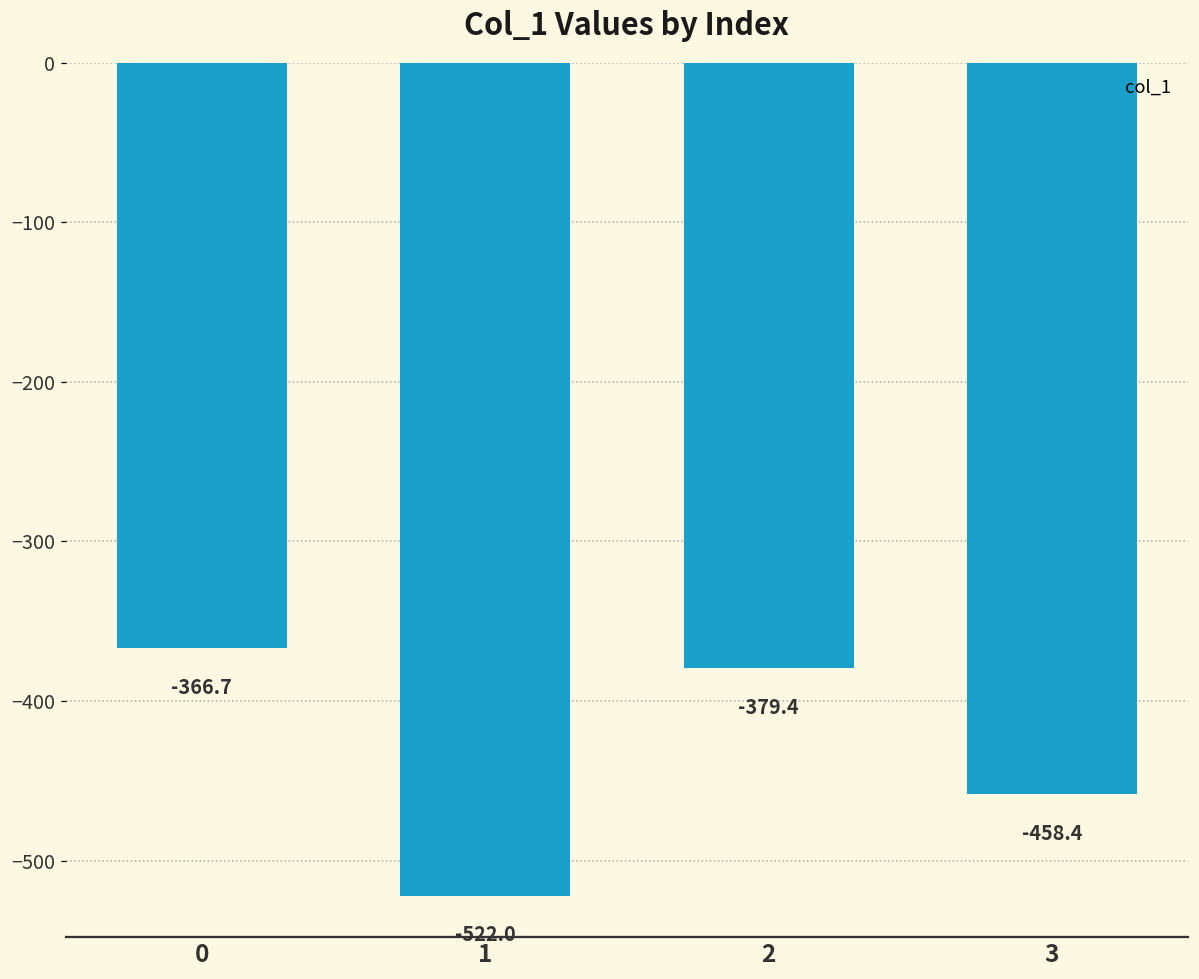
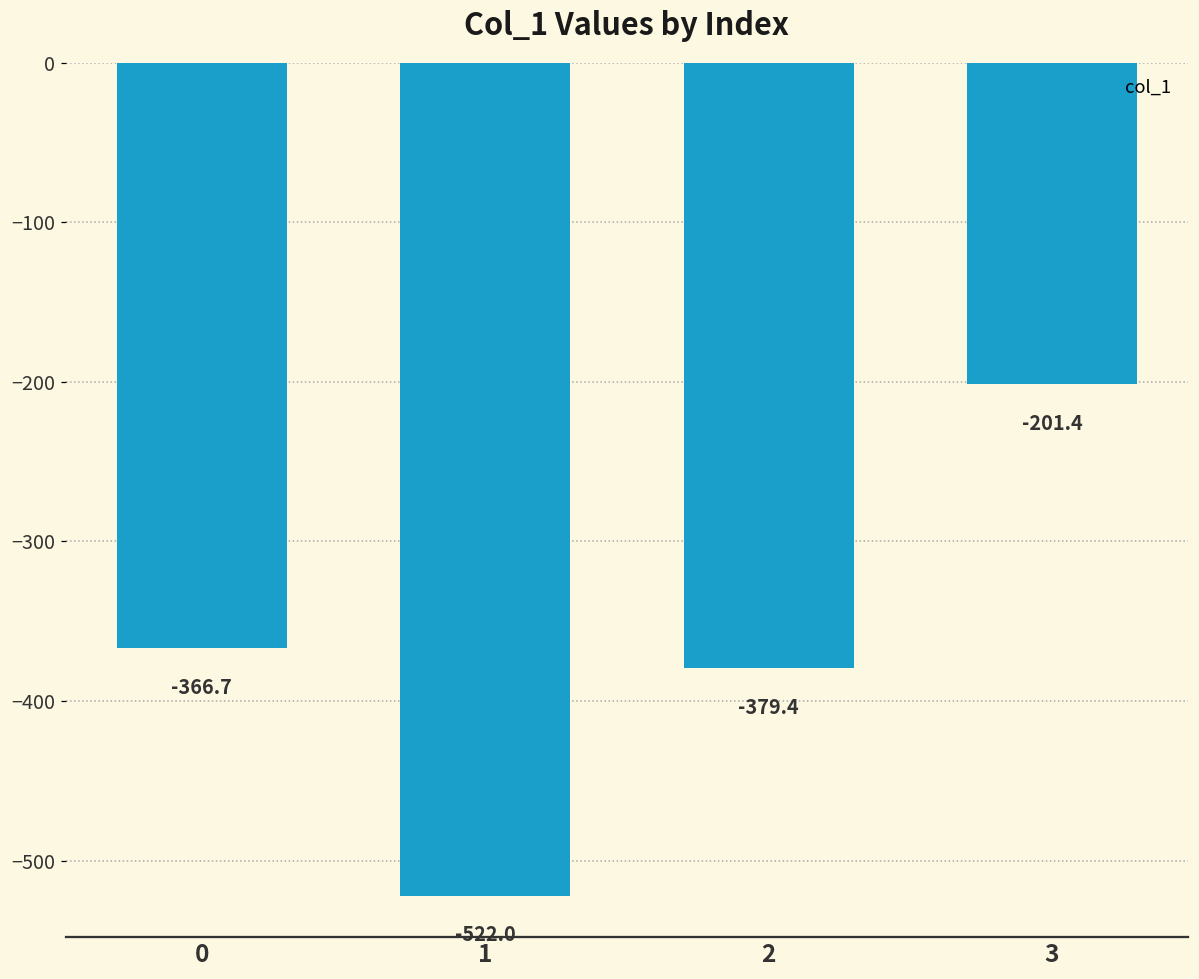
3: -458.4 -> -201.4
